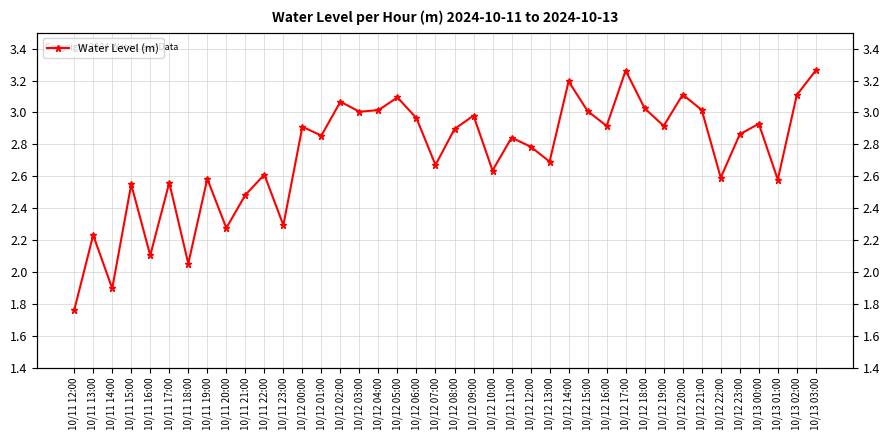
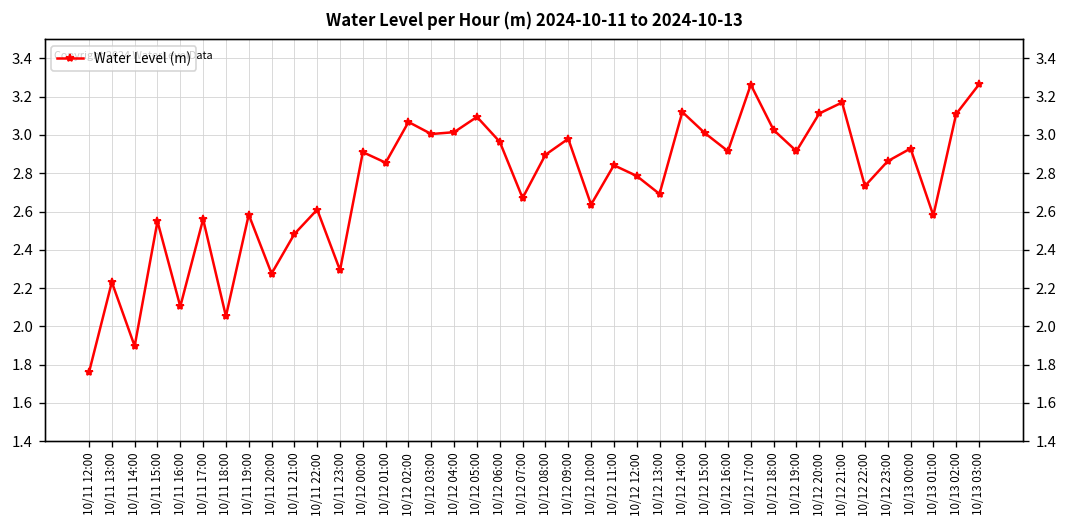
10/12 14:00: 3.20 -> 3.12
10/12 21:00: 3.02 -> 3.17
10/12 22:00: 2.59 -> 2.73
